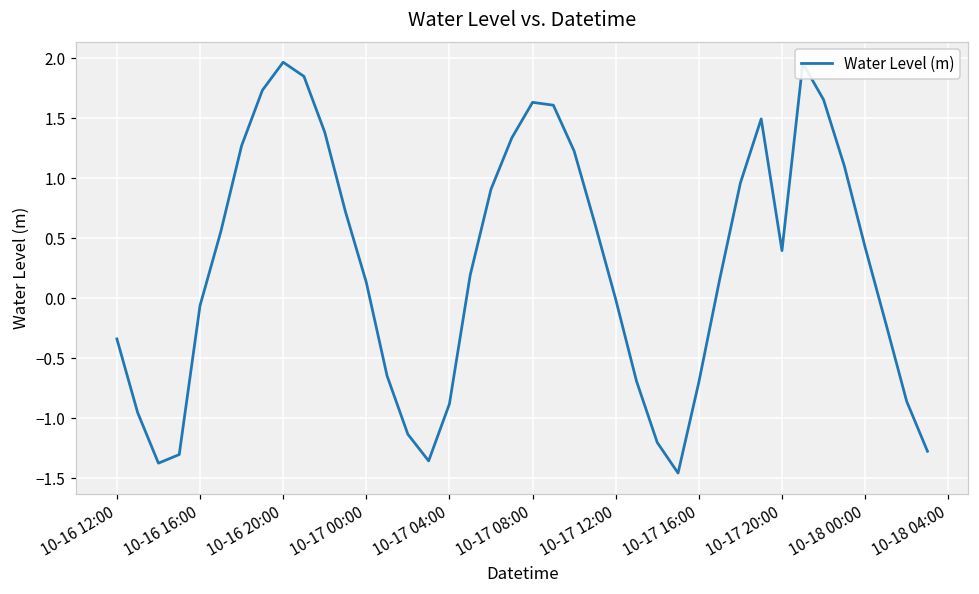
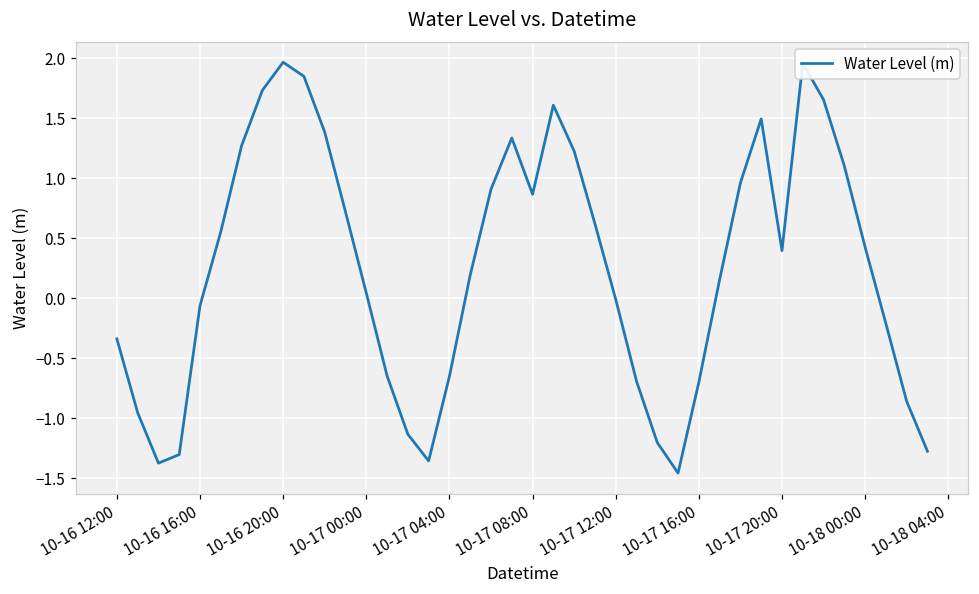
10-17 00:00: 0.13 -> 0.04
10-17 04:00: -0.88 -> -0.65
10-17 08:00: 1.63 -> 0.87
